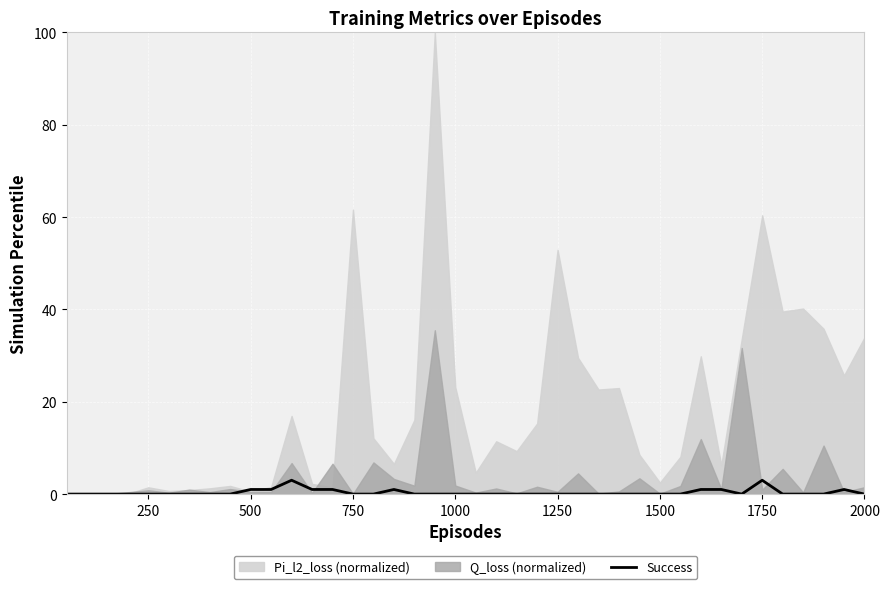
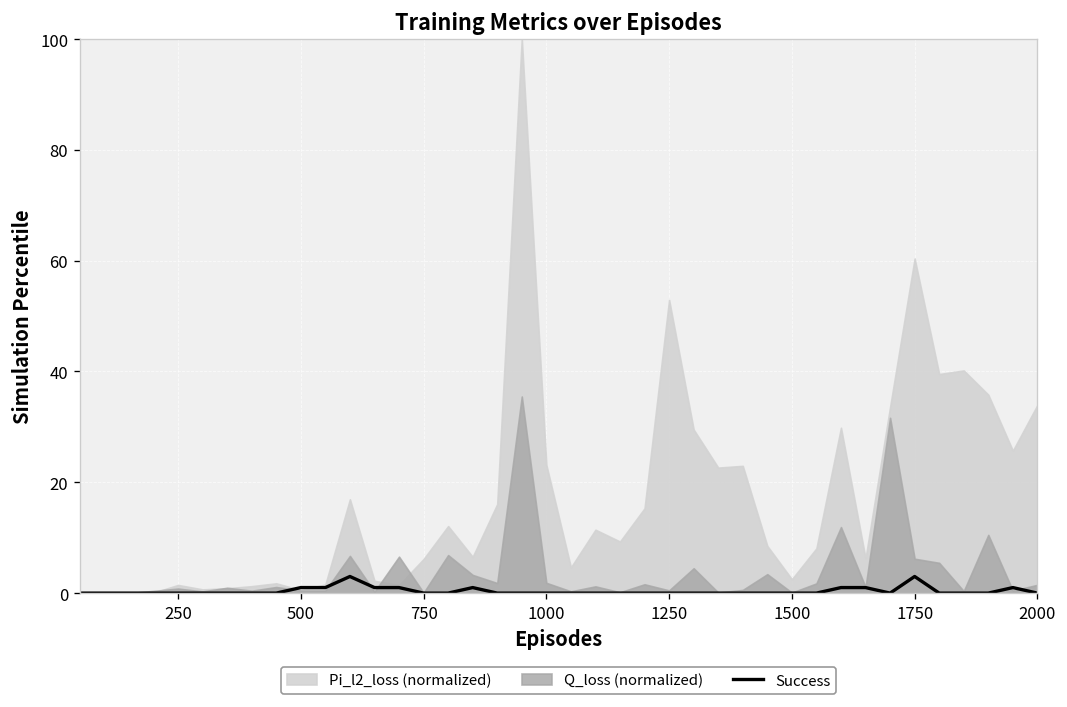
Pi_l2_loss (normalized), 750: 62 -> 6
Q_loss (normalized), 1750: 1 -> 6
